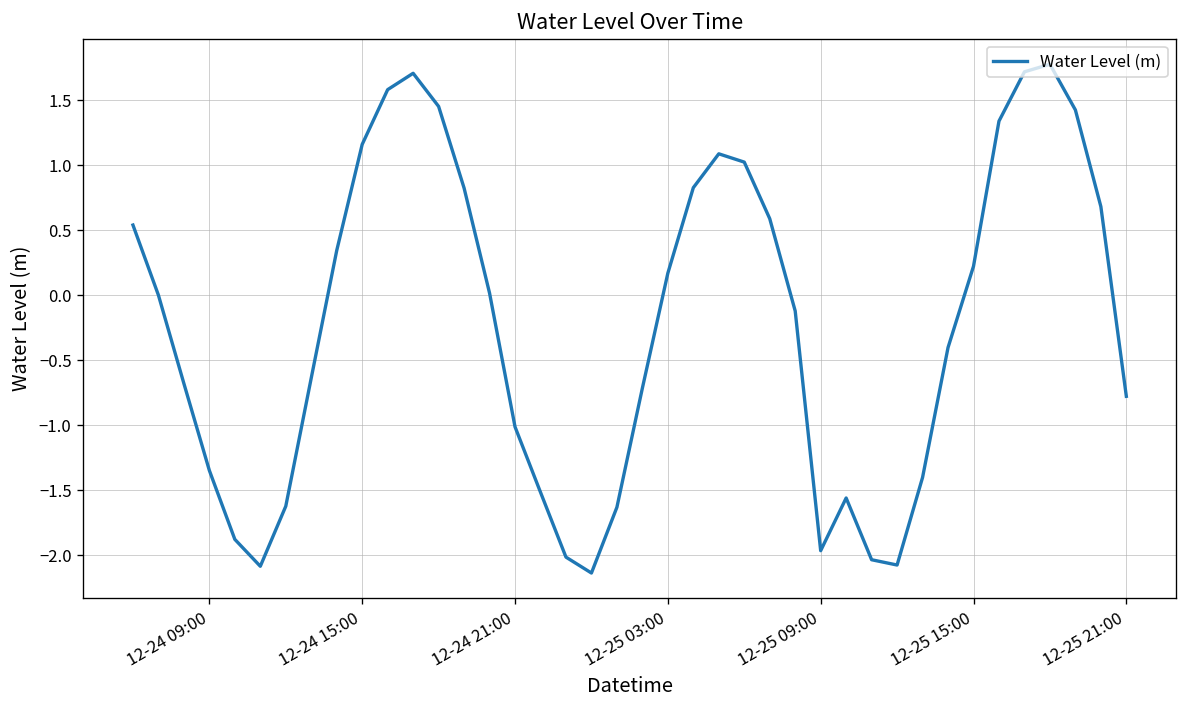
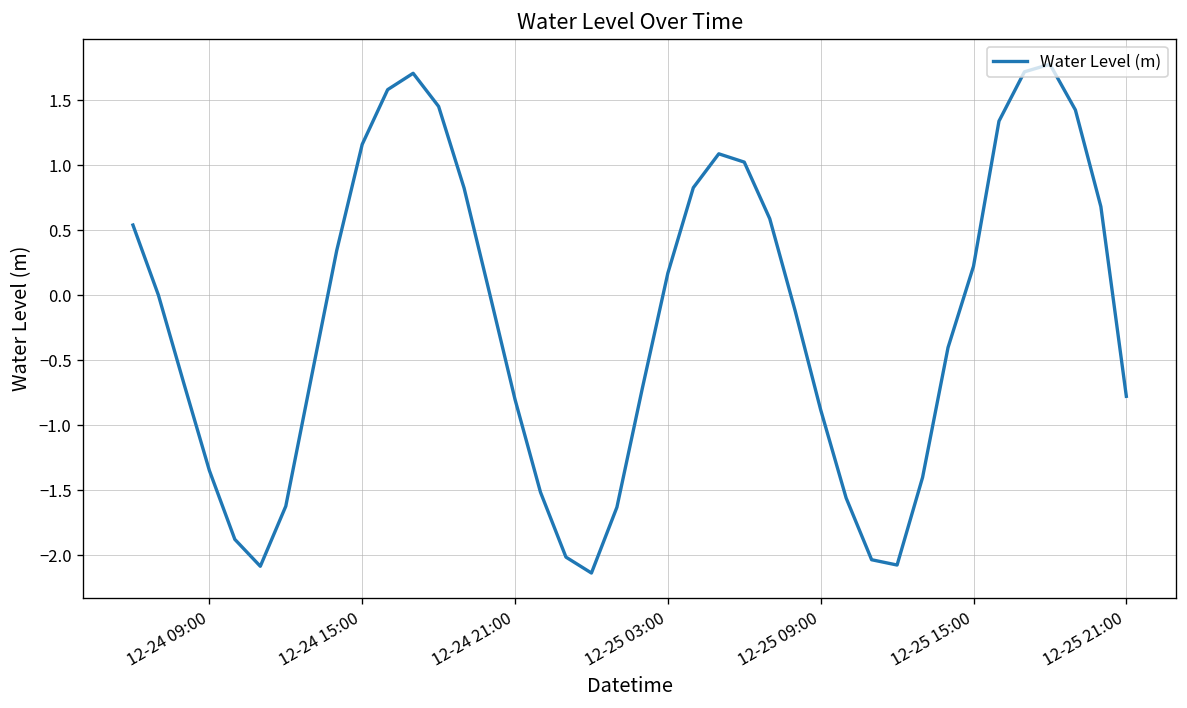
12-24 21:00: -1.01 -> -0.80
12-25 09:00: -1.97 -> -0.88
